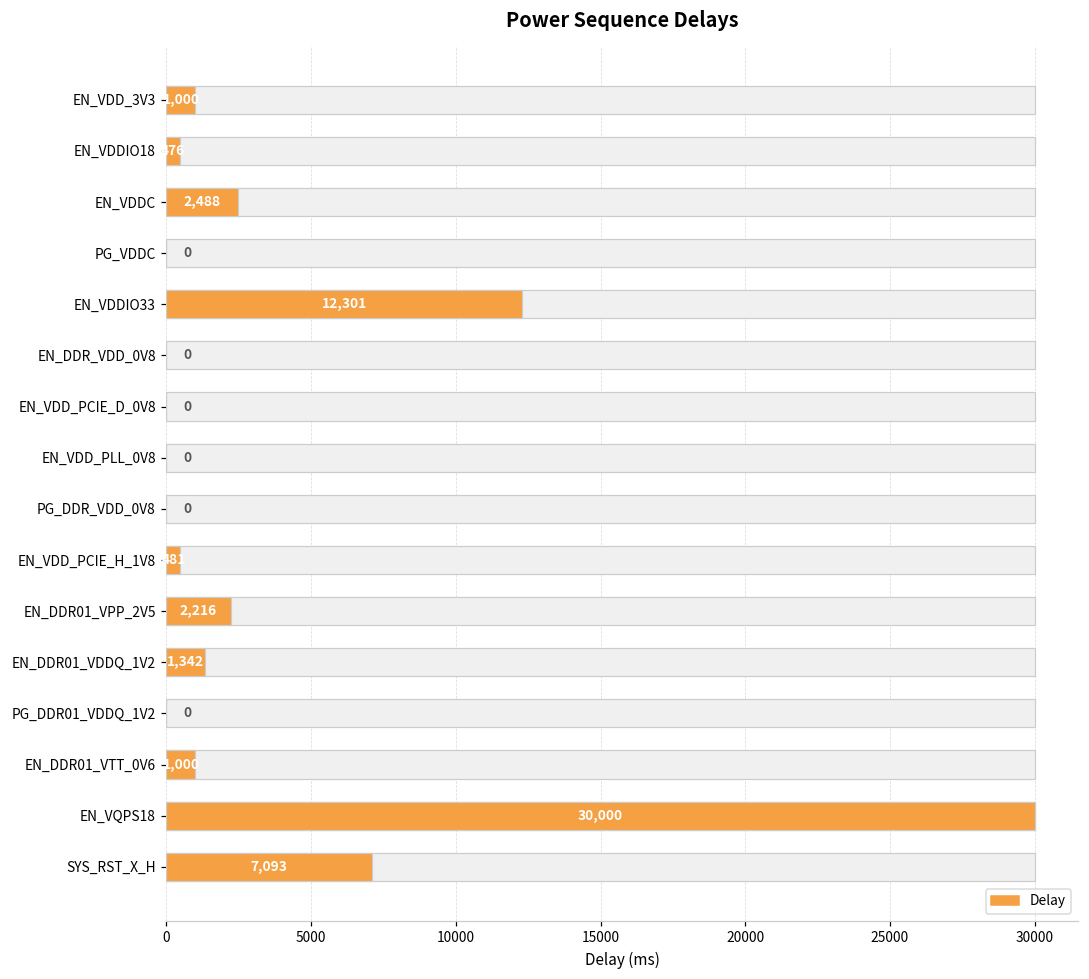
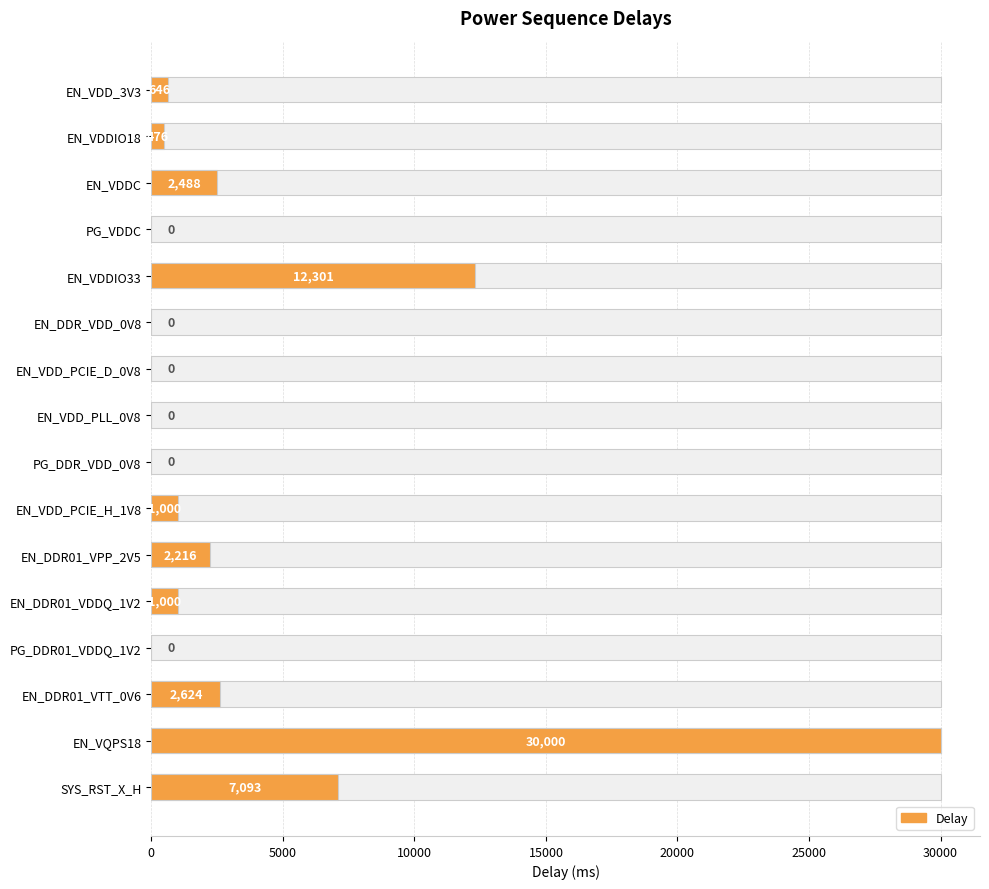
Delay, EN_VDD_3V3: 1,000 -> 646
Delay, EN_VDD_PCIE_H_1V8: 500 -> 1000
Delay, EN_DDR01_VDDQ_1V2: 1,342 -> 1,000
Delay, EN_DDR01_VTT_0V6: 1,000 -> 2,624
